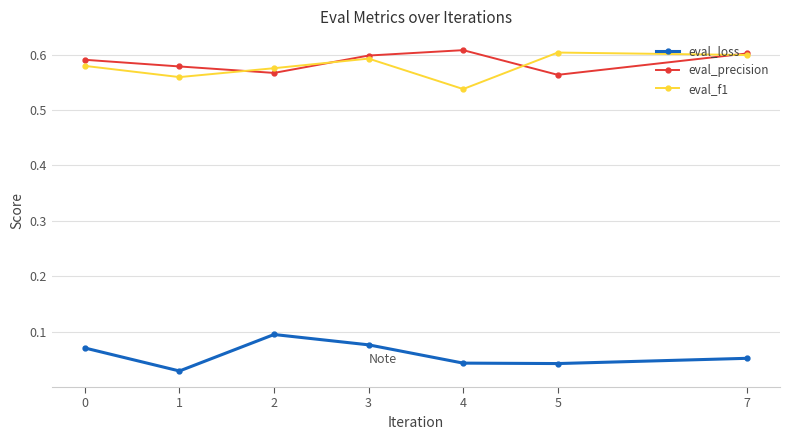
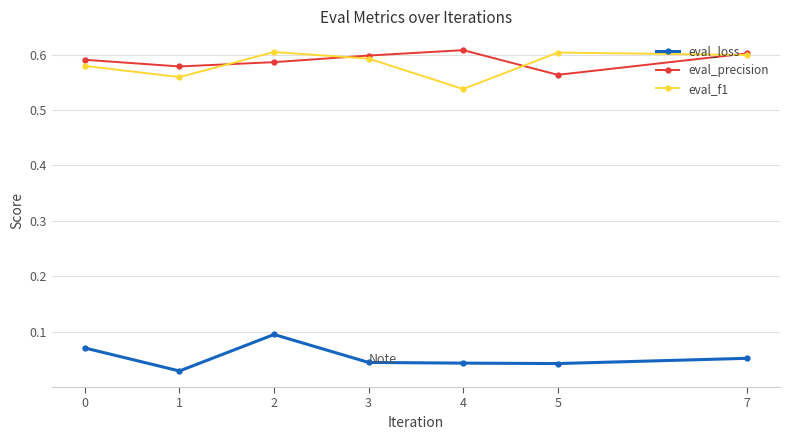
eval_precision, 2: 0.57 -> 0.59
eval_f1, 2: 0.58 -> 0.60
eval_loss, 3: 0.08 -> 0.04
